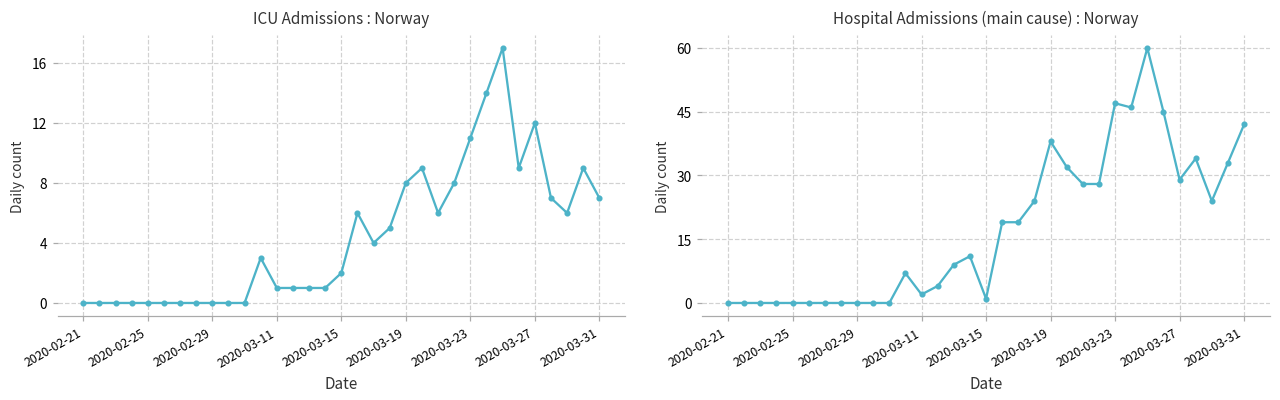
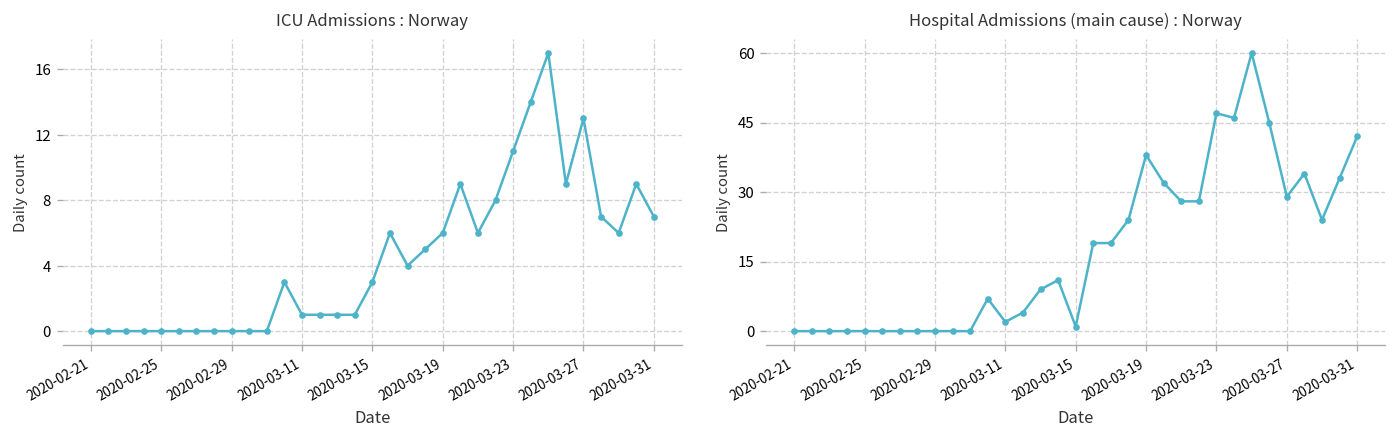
ICU Admissions : Norway, 2020-03-15: 2 -> 3
ICU Admissions : Norway, 2020-03-19: 8 -> 6
ICU Admissions : Norway, 2020-03-27: 12 -> 13
